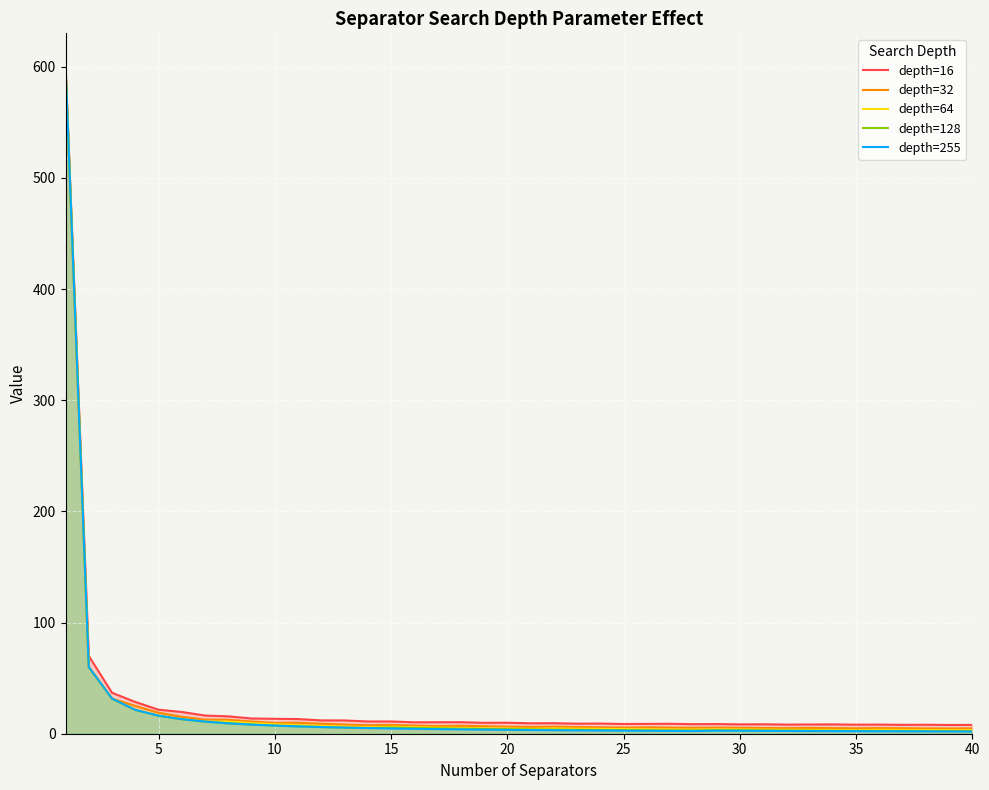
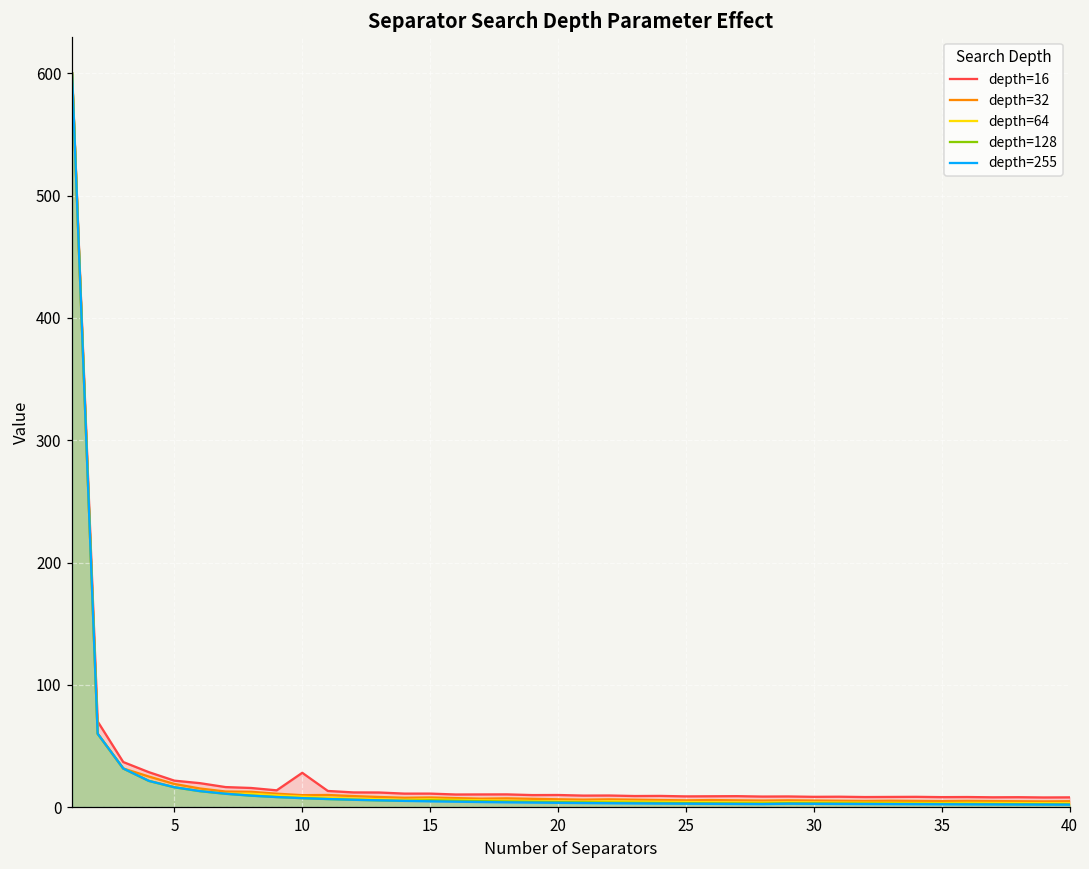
depth=16, 10: 13 -> 28
